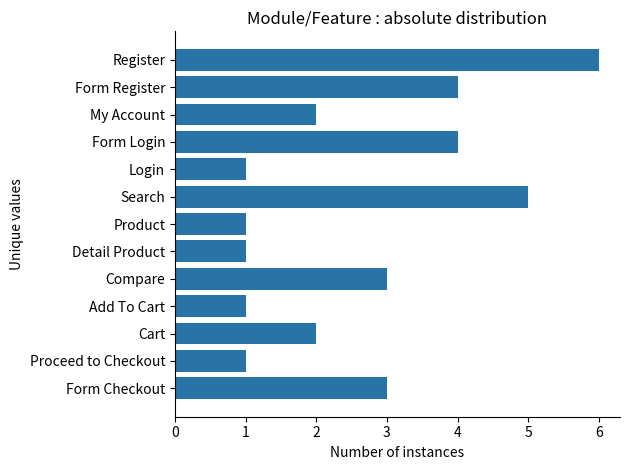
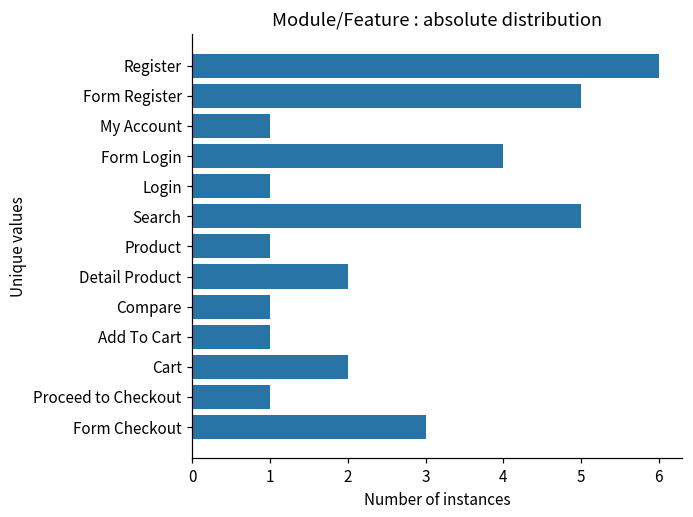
Form Register: 4 -> 5
My Account: 2 -> 1
Detail Product: 1 -> 2
Compare: 3 -> 1
